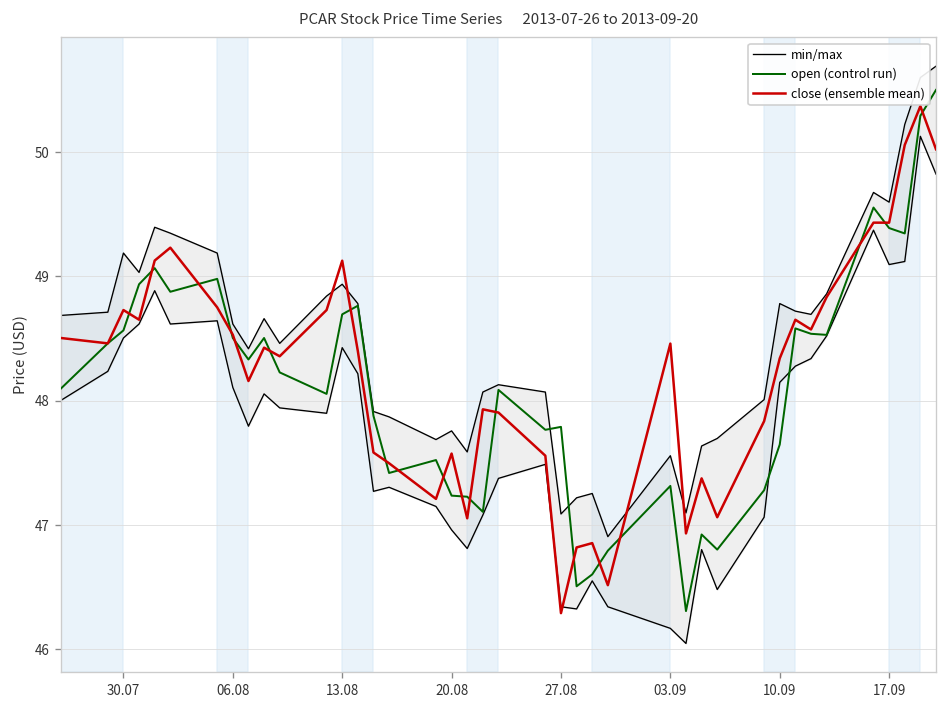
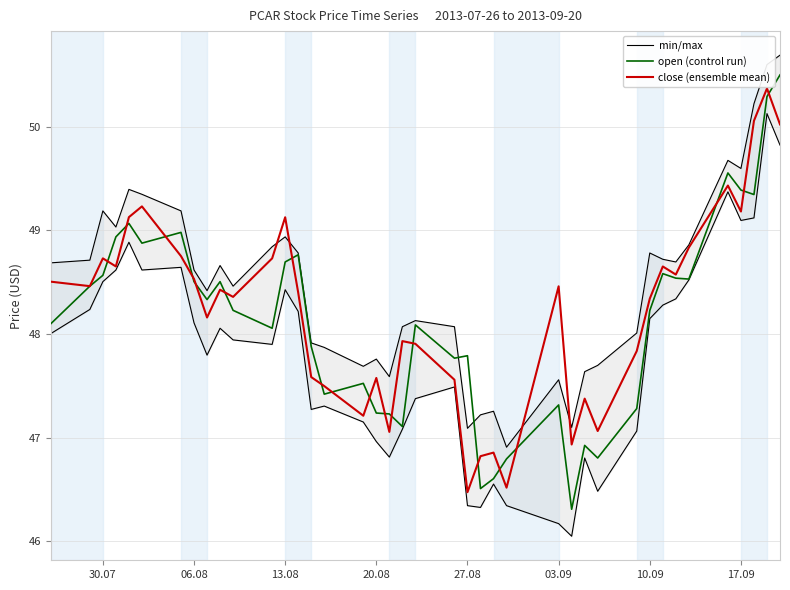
close (ensemble mean), 27.08: 46.29 -> 46.47
open (control run), 10.09: 47.65 -> 48.23
close (ensemble mean), 17.09: 49.43 -> 49.18
